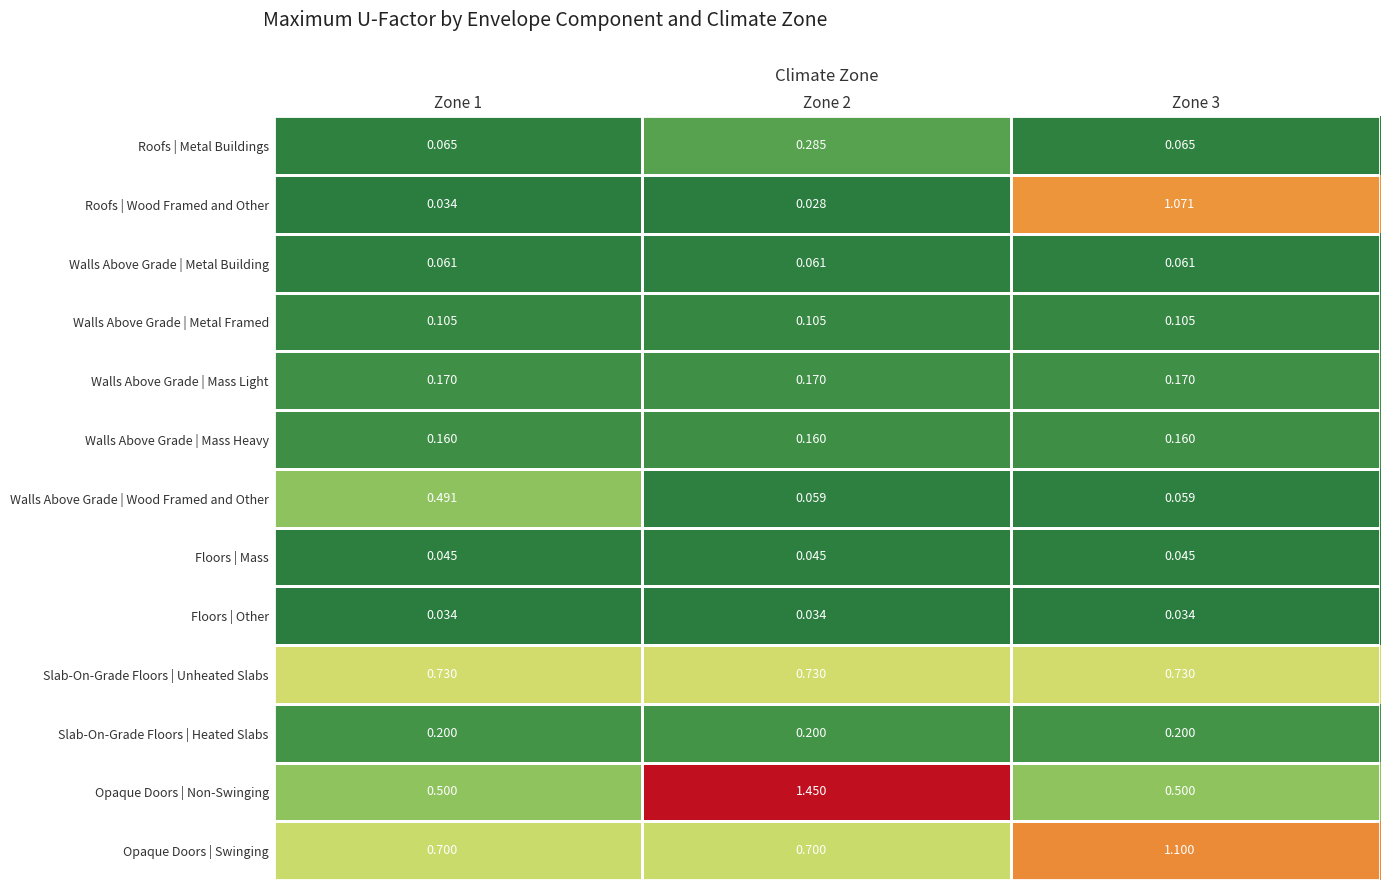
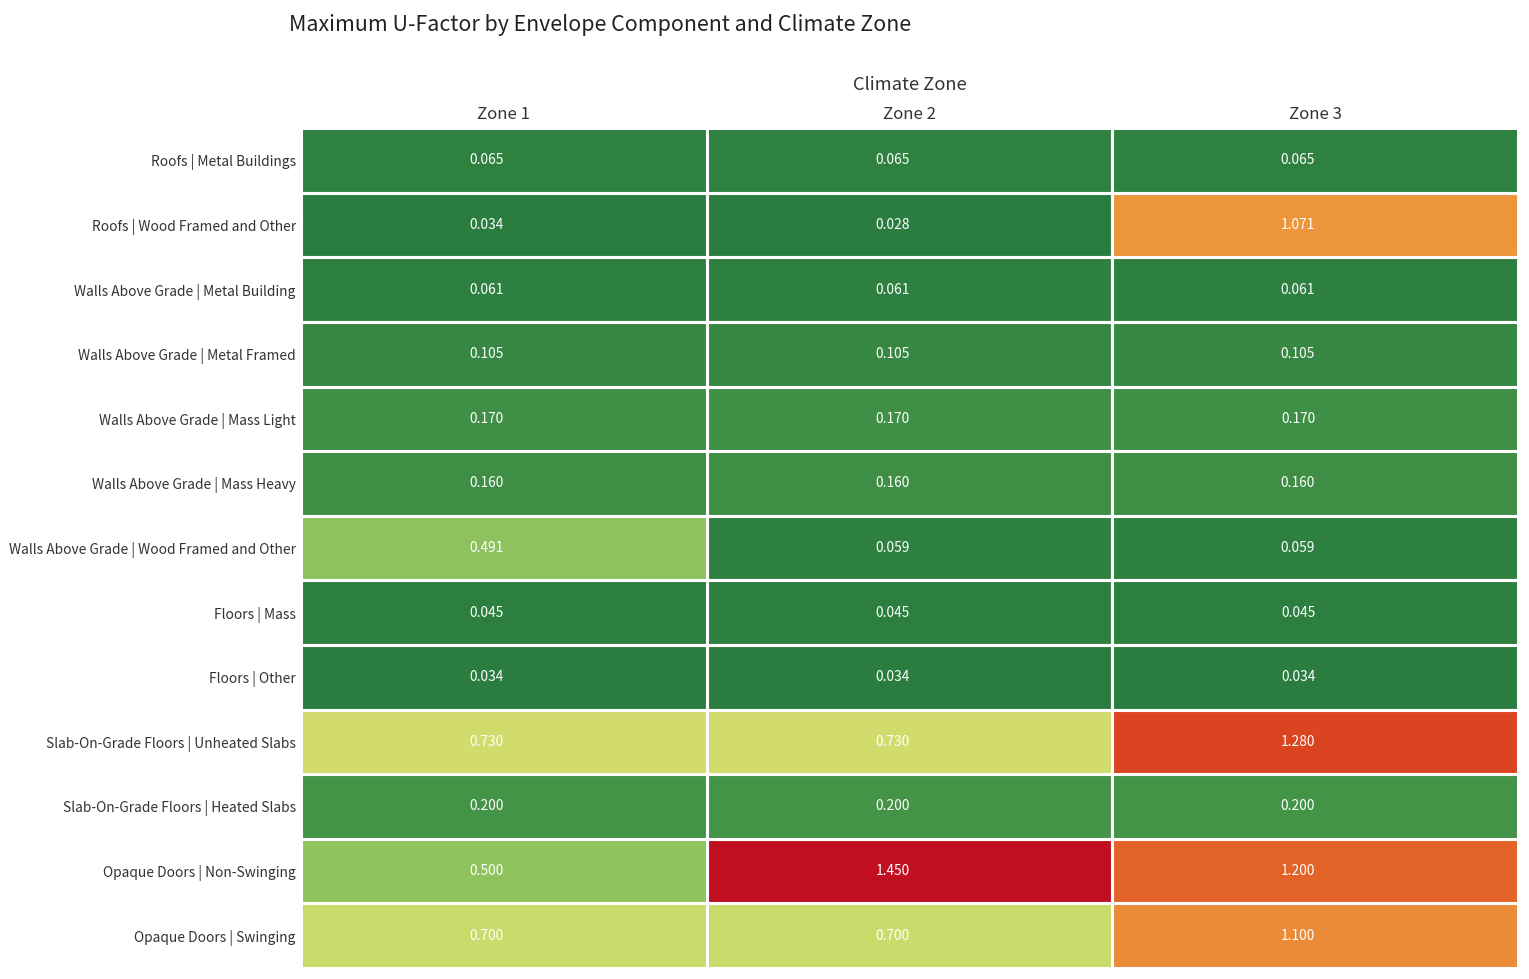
Roofs | Metal Buildings, Zone 2: 0.285 -> 0.065
Slab-On-Grade Floors | Unheated Slabs, Zone 3: 0.730 -> 1.280
Opaque Doors | Non-Swinging, Zone 3: 0.500 -> 1.200
